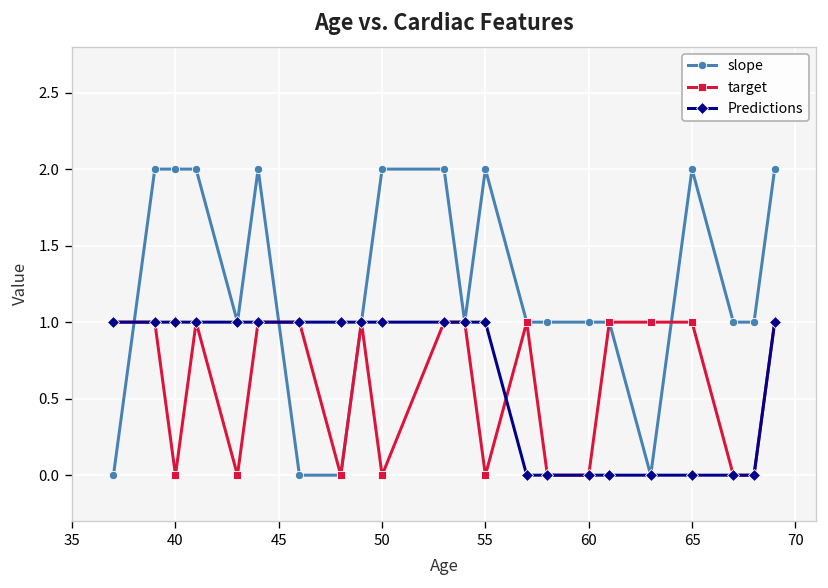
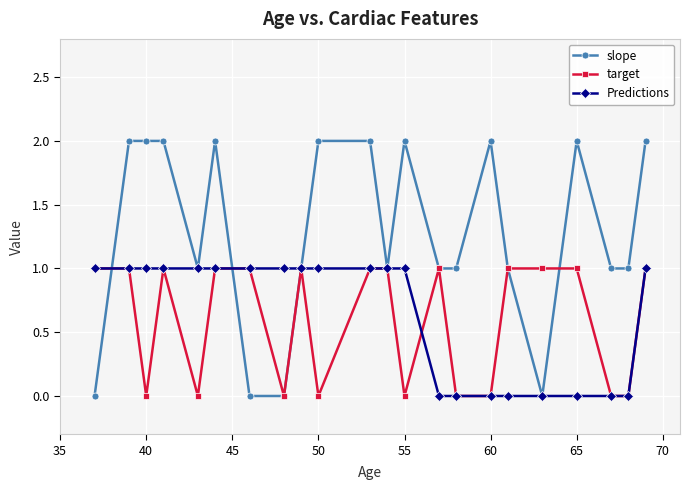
slope, 60: 1 -> 2
